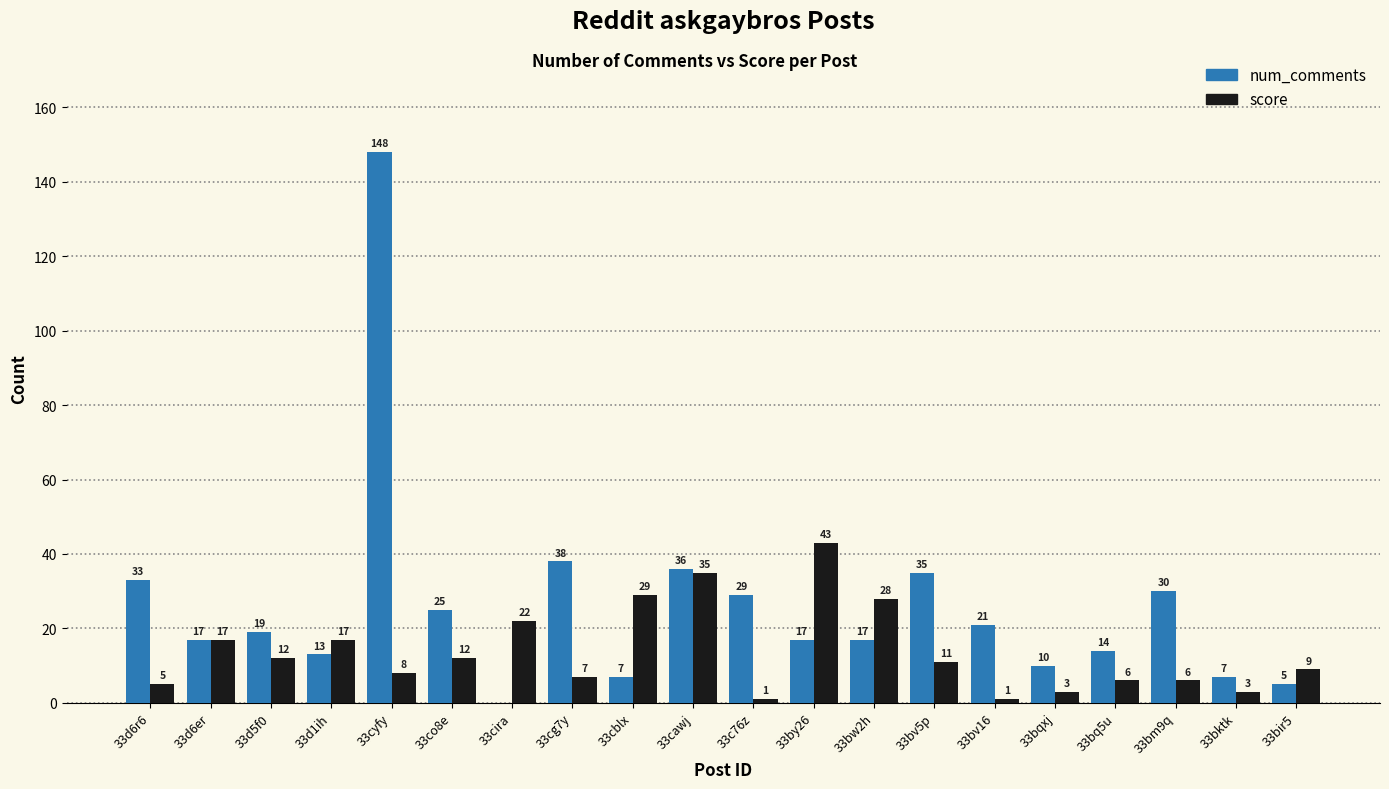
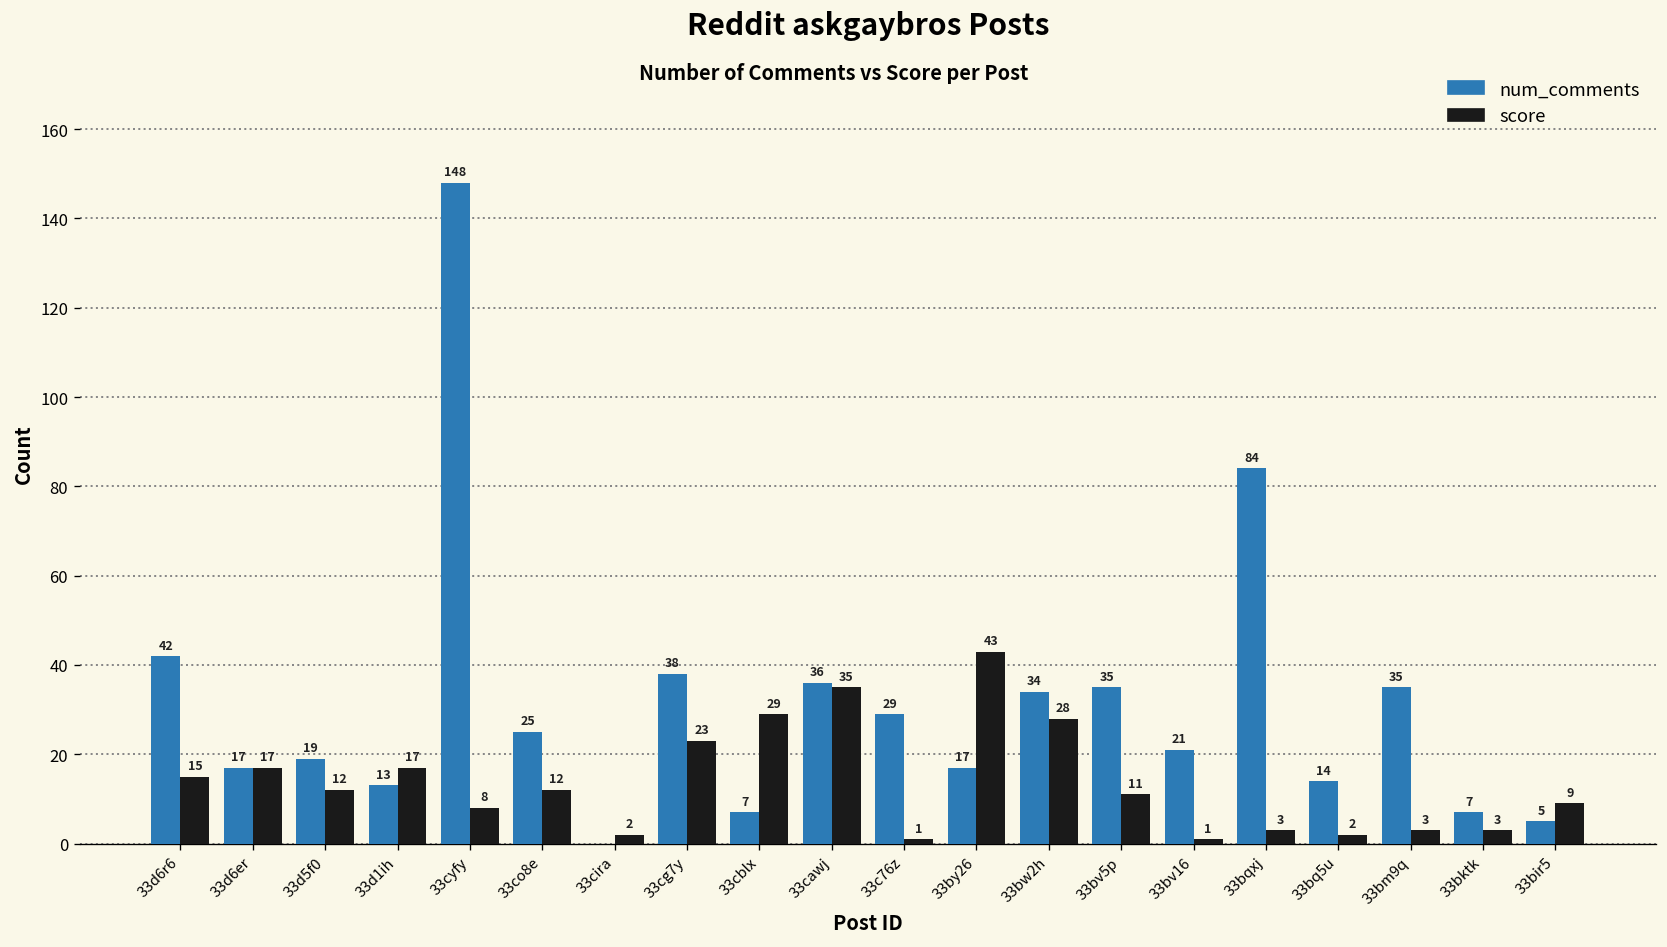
num_comments, 33d6r6: 33 -> 42
score, 33d6r6: 5 -> 15
score, 33cira: 22 -> 2
score, 33cg7y: 7 -> 23
num_comments, 33bw2h: 17 -> 34
num_comments, 33bqxj: 10 -> 84
score, 33bq5u: 6 -> 2
num_comments, 33bm9q: 30 -> 35
score, 33bm9q: 6 -> 3
